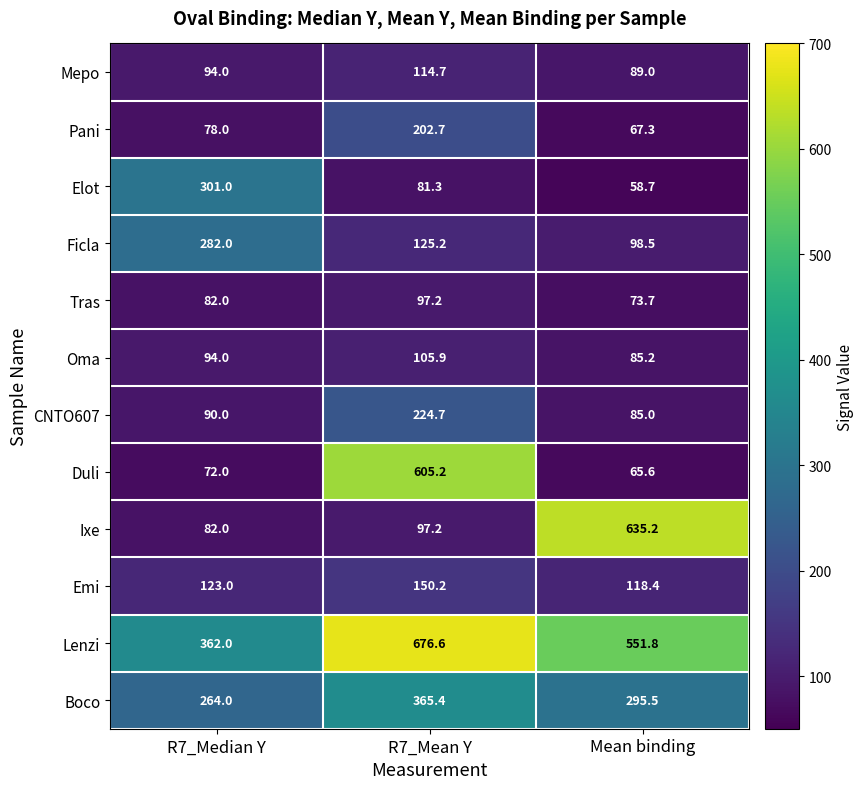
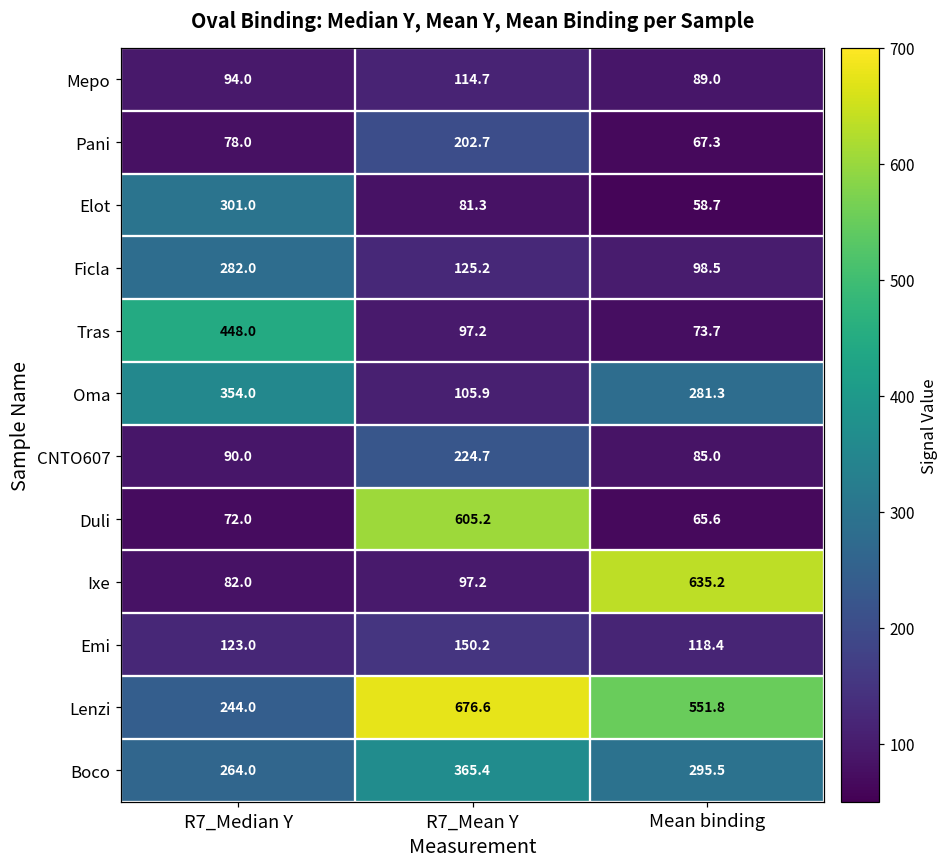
Tras, R7_Median Y: 82.0 -> 448.0
Oma, R7_Median Y: 94.0 -> 354.0
Oma, Mean binding: 85.2 -> 281.3
Lenzi, R7_Median Y: 362.0 -> 244.0
